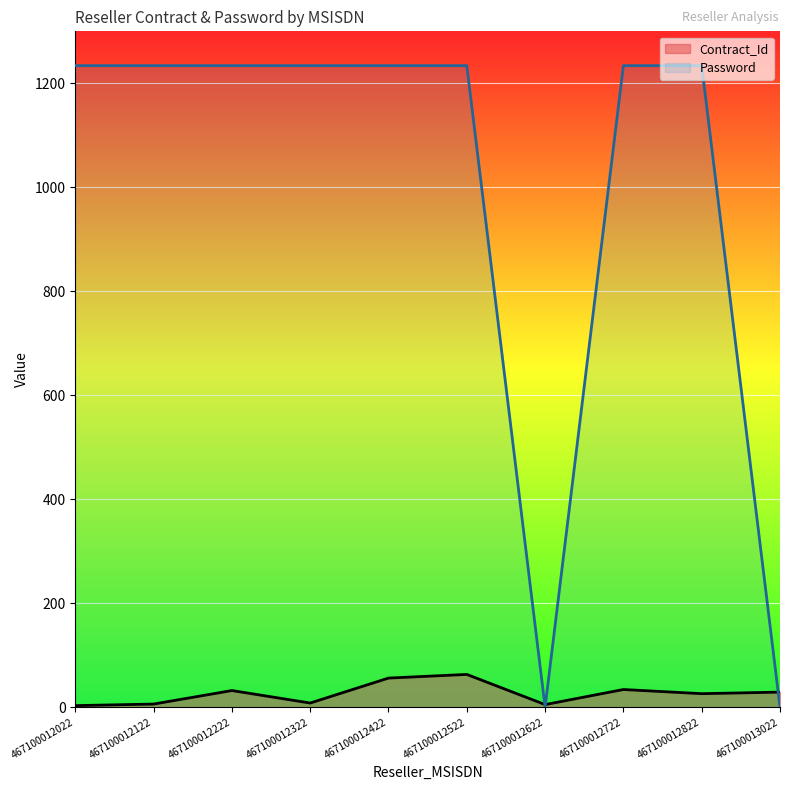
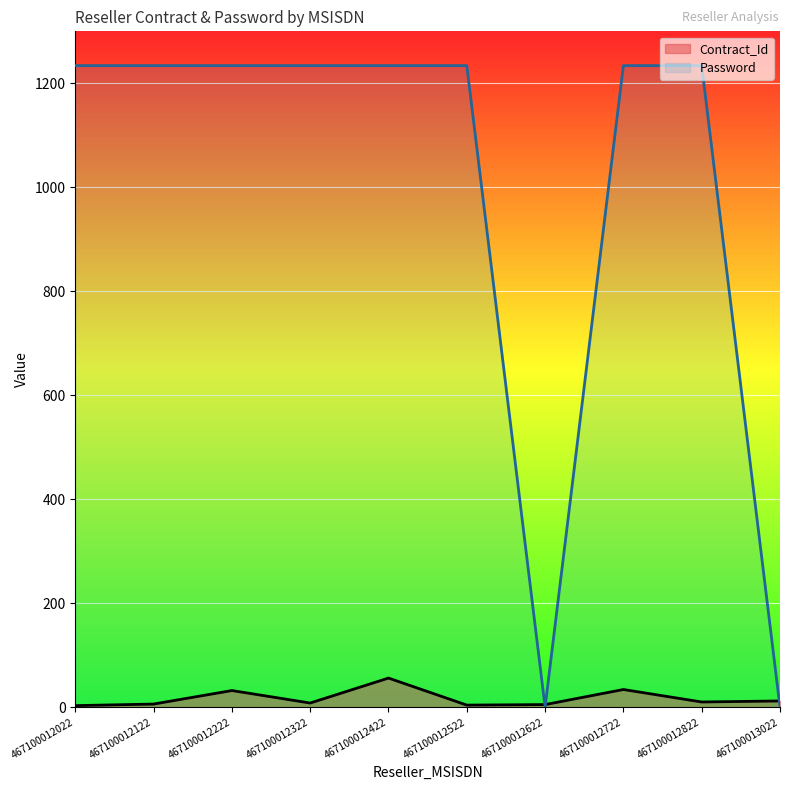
Contract_Id, 467100012522: 60 -> 0
Contract_Id, 467100012822: 30 -> 10
Contract_Id, 467100013022: 30 -> 10
